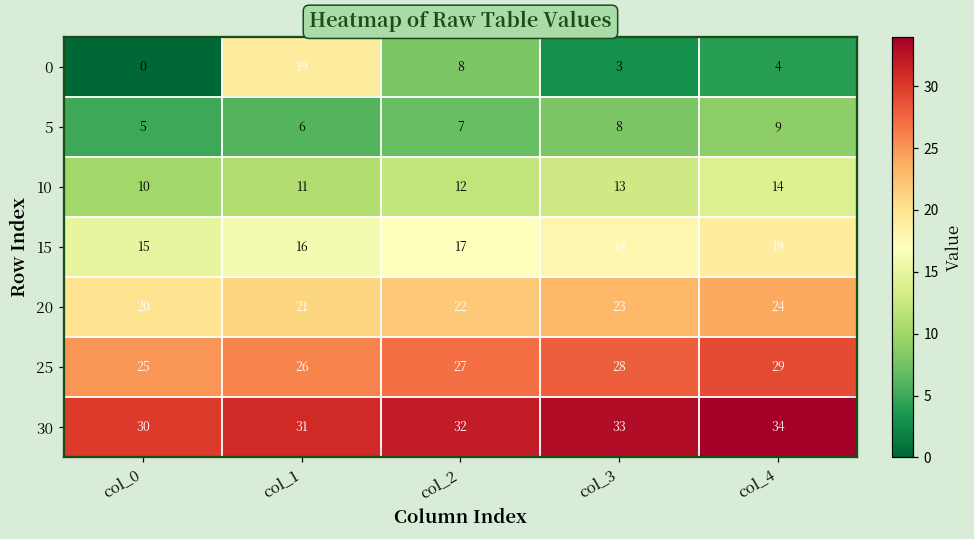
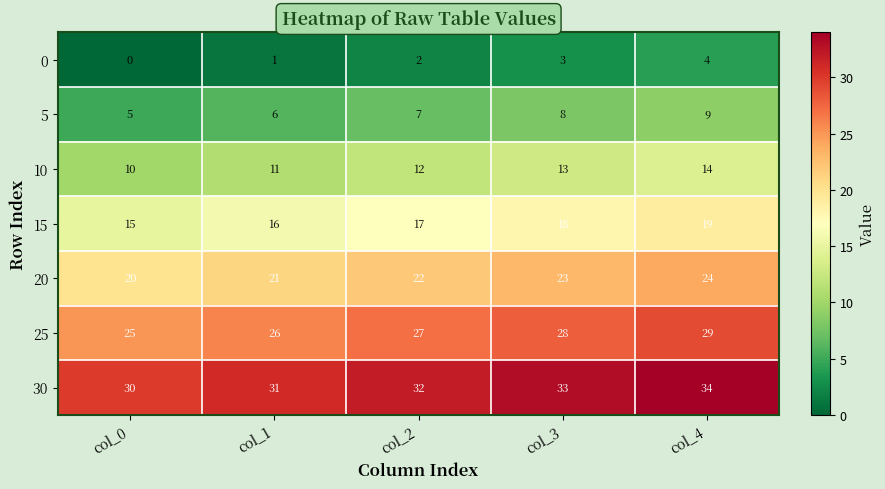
0, col_1: 19 -> 1
0, col_2: 8 -> 2
